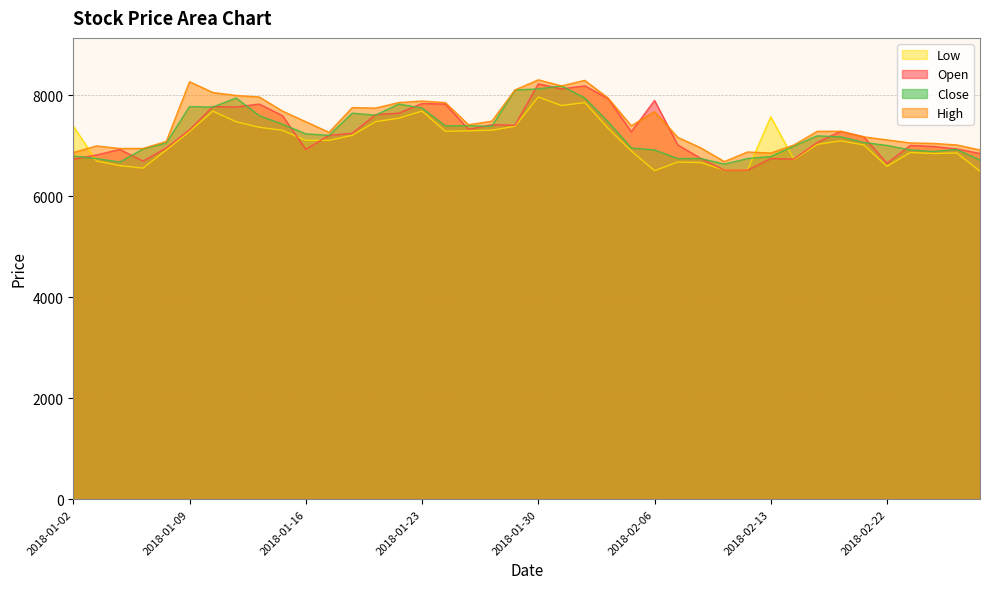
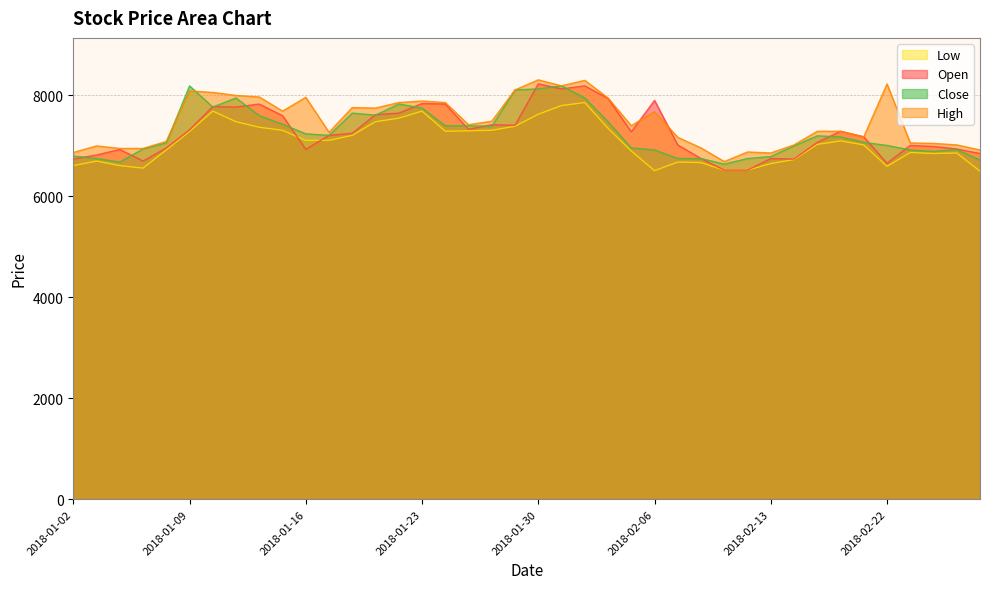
Low, 2018-01-02: 7400 -> 6600
Close, 2018-01-09: 7800 -> 8200
High, 2018-01-09: 8300 -> 8100
High, 2018-01-16: 7500 -> 8000
Low, 2018-01-30: 8000 -> 7600
Low, 2018-02-13: 7600 -> 6700
High, 2018-02-22: 7100 -> 8200
